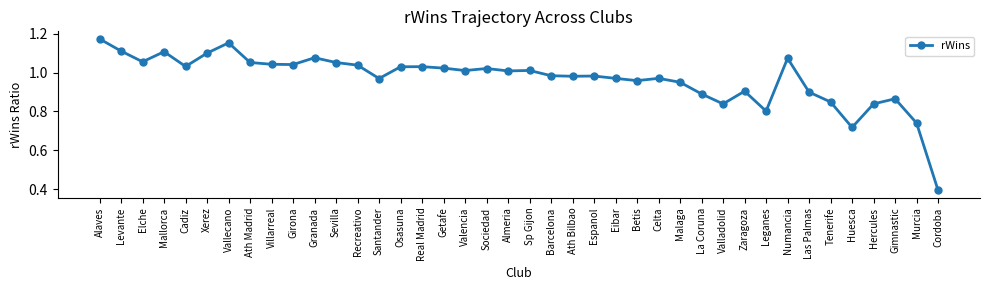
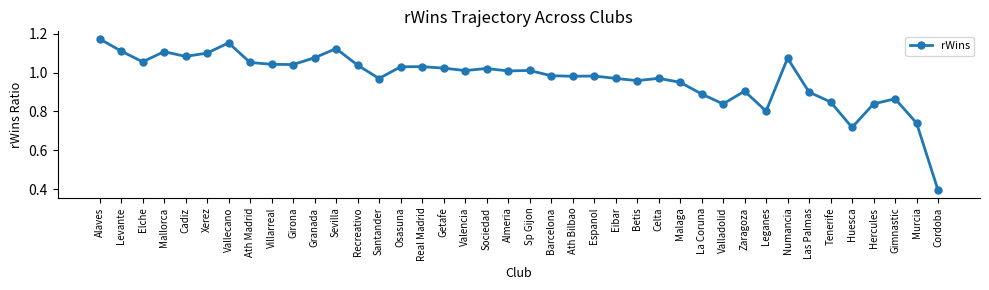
Cadiz: 1.03 -> 1.08
Sevilla: 1.05 -> 1.12
